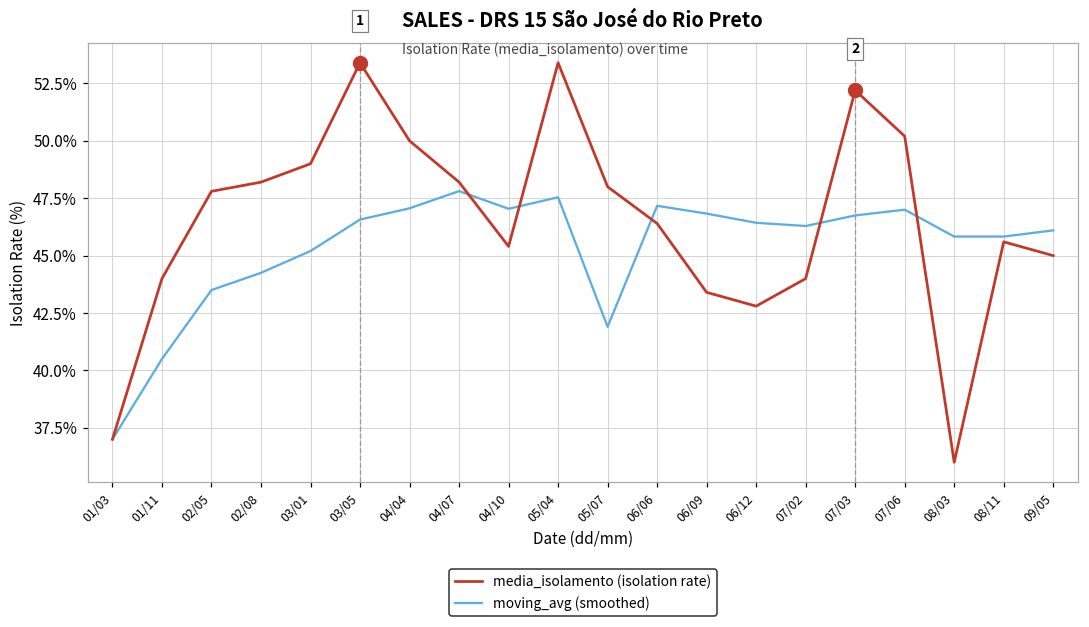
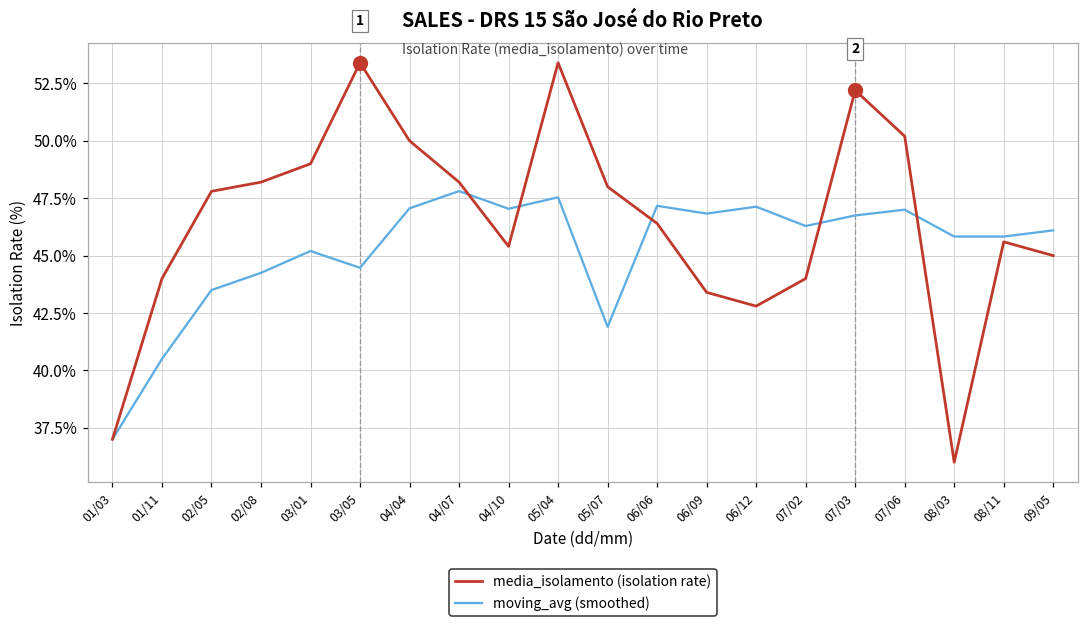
moving_avg (smoothed), 03/05: 46.6% -> 44.5%
moving_avg (smoothed), 06/12: 46.4% -> 47.1%
